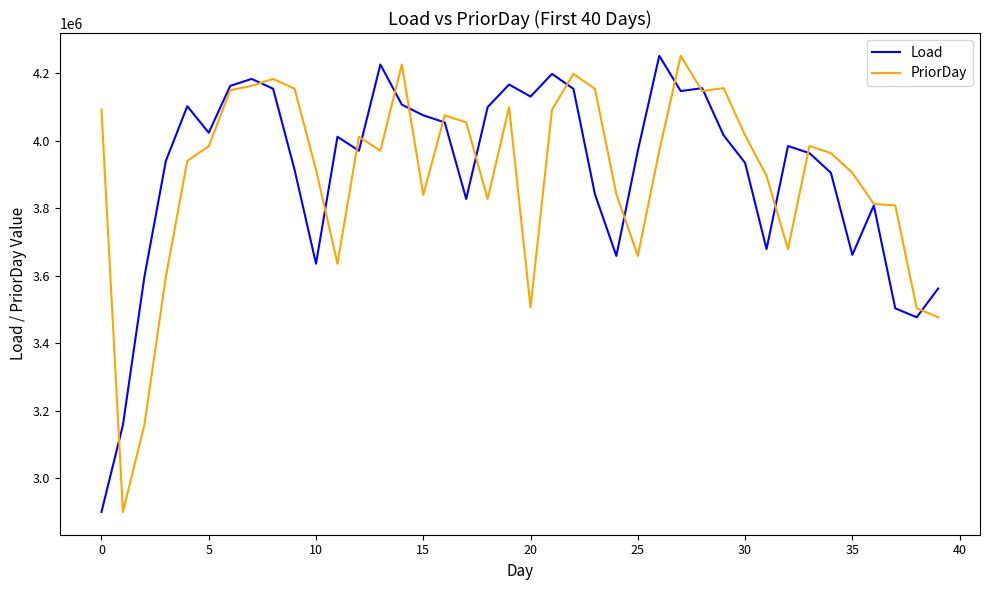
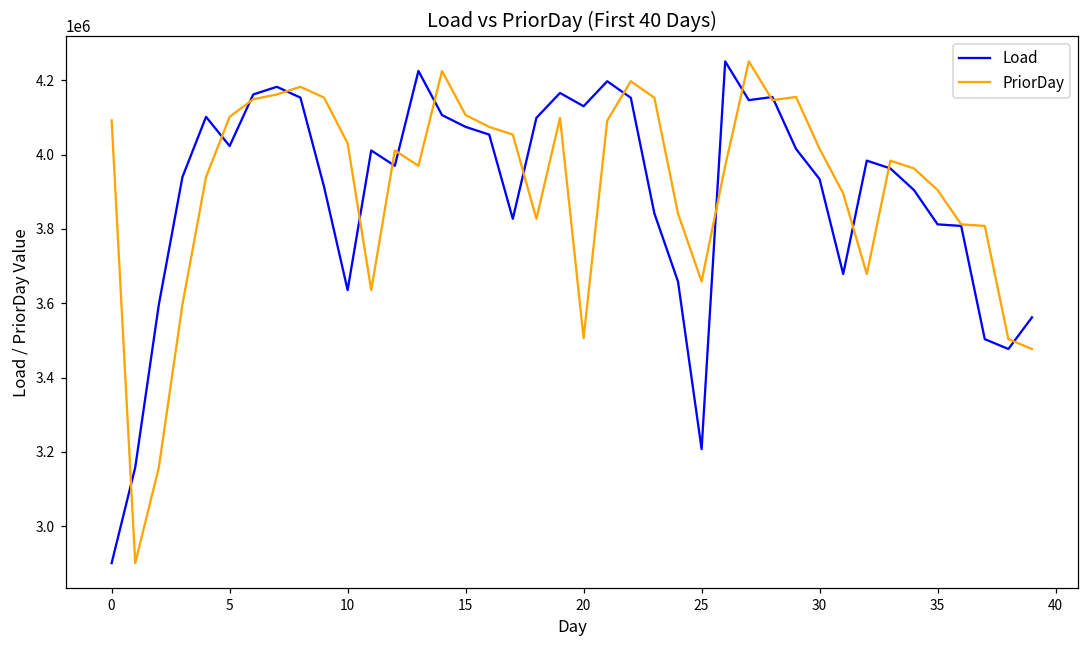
PriorDay, 5: 3980000 -> 4100000
PriorDay, 10: 3910000 -> 4030000
PriorDay, 15: 3840000 -> 4110000
Load, 25: 3970000 -> 3210000
Load, 35: 3660000 -> 3810000
